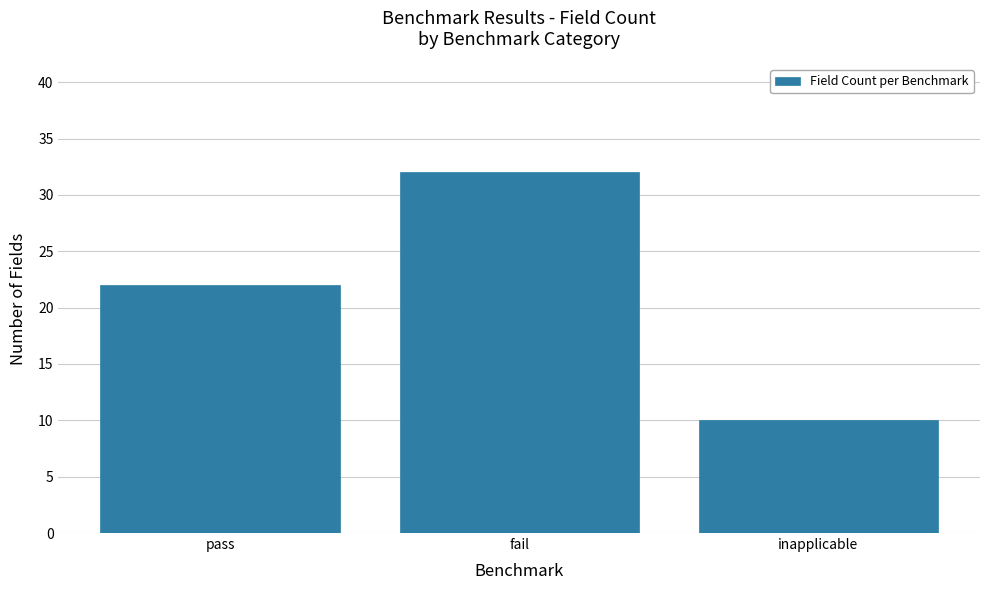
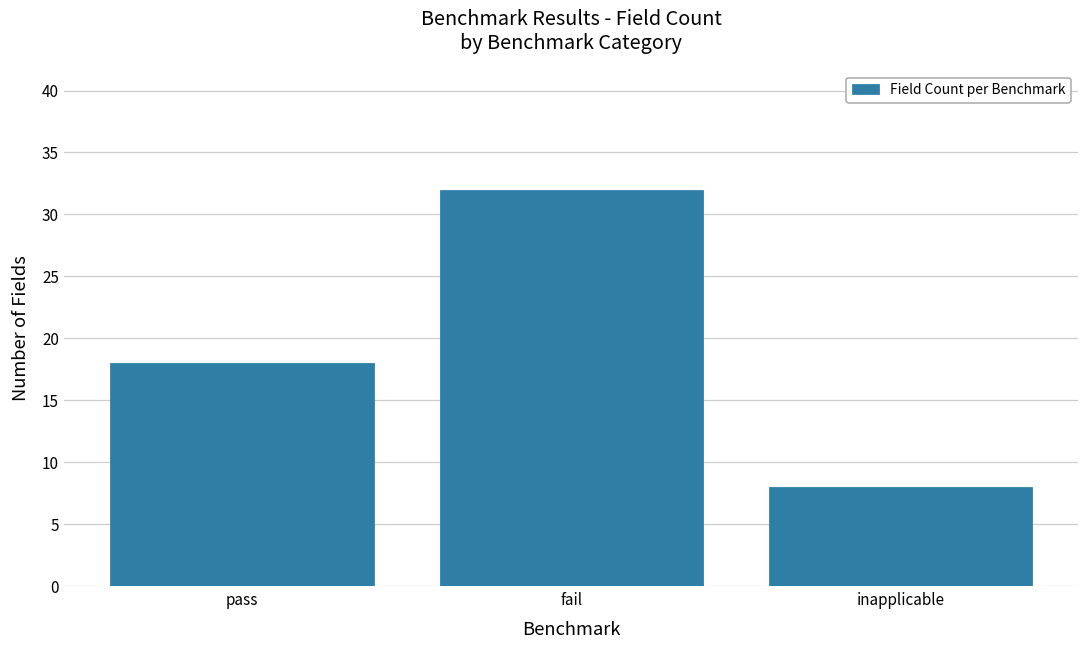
pass: 22 -> 18
inapplicable: 10 -> 8
